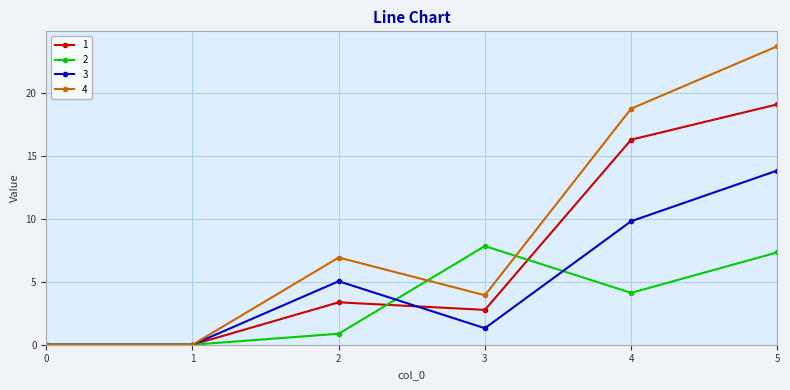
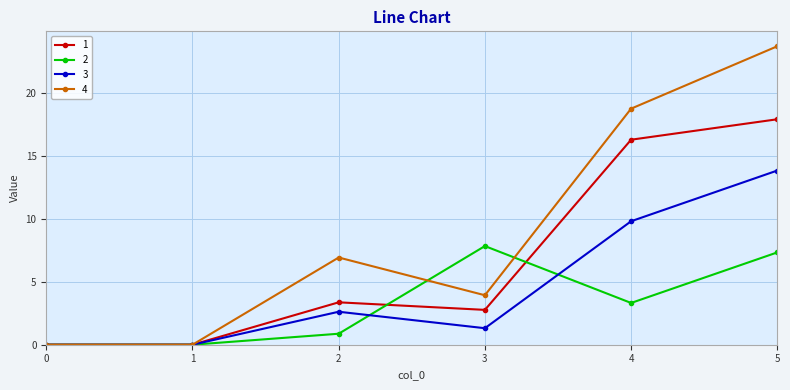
3, 2: 5.1 -> 2.6
2, 4: 4.1 -> 3.3
1, 5: 19.1 -> 17.9
